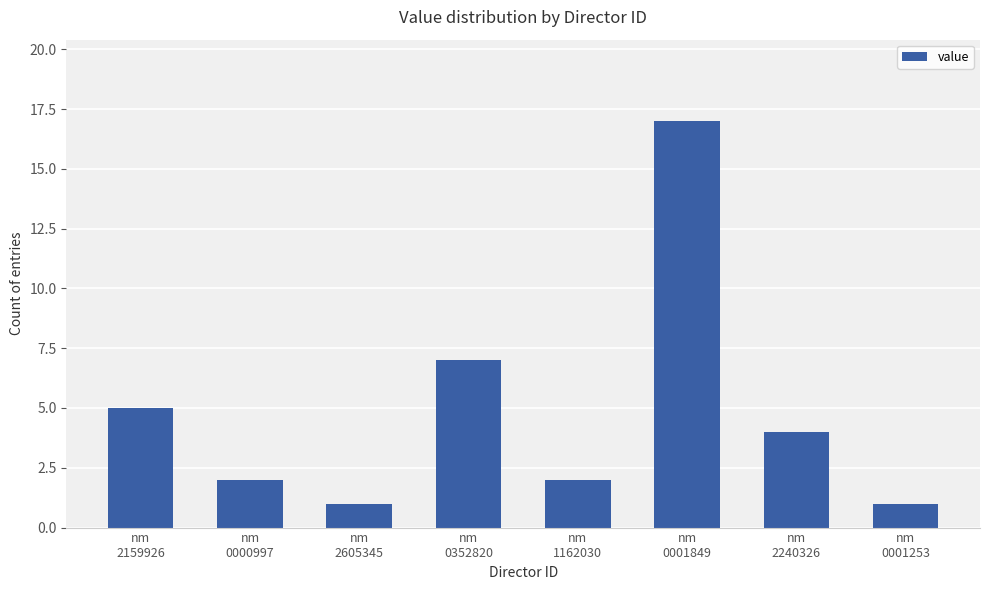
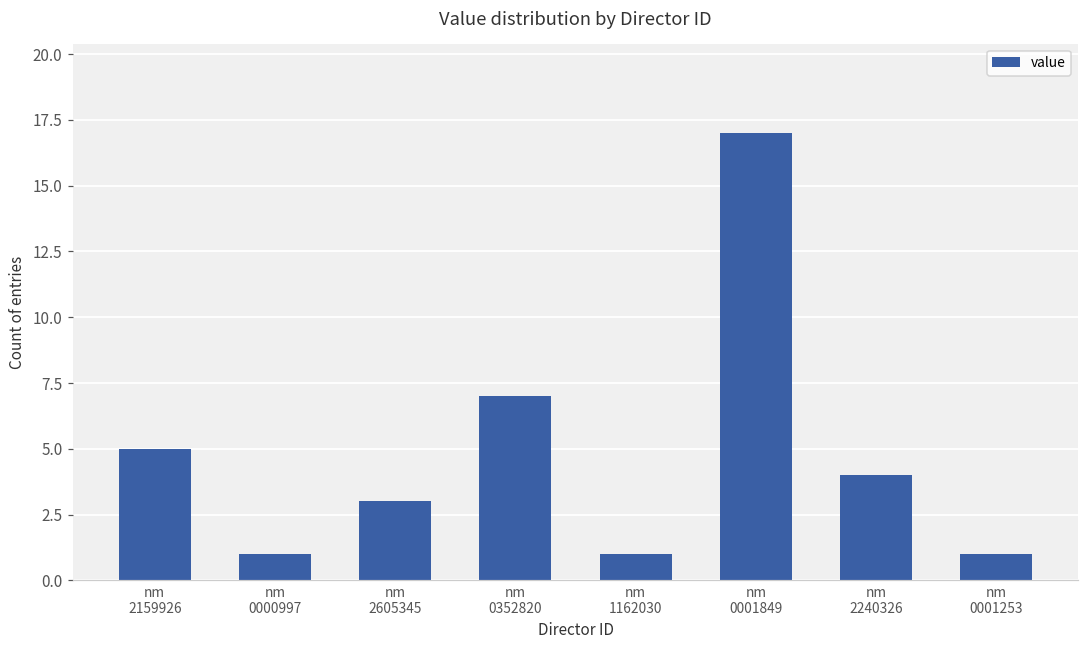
nm 0000997: 2 -> 1
nm 2605345: 1 -> 3
nm 1162030: 2 -> 1
